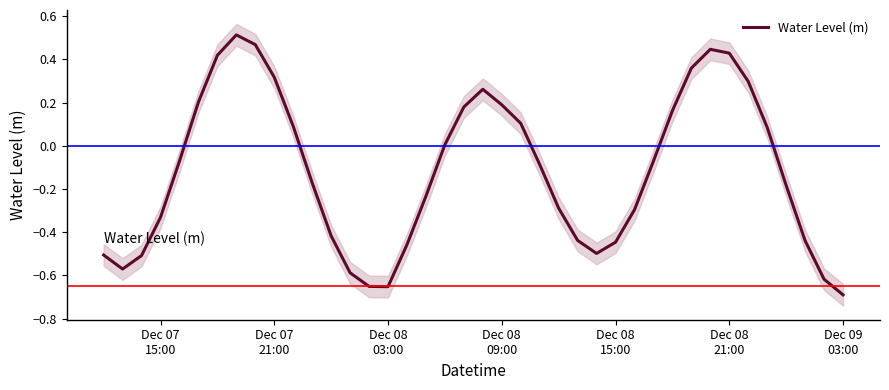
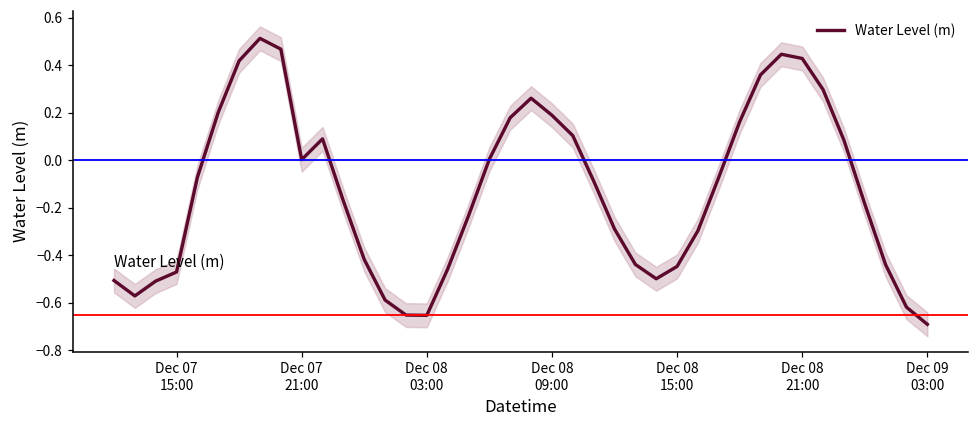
Water Level (m), Dec 07 15:00: -0.33 -> -0.47
Water Level (m), Dec 07 21:00: 0.32 -> 0.00
